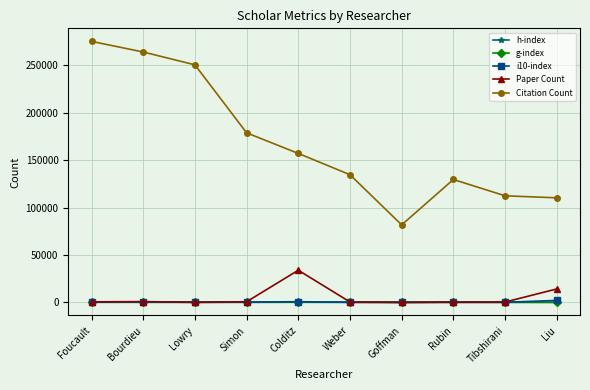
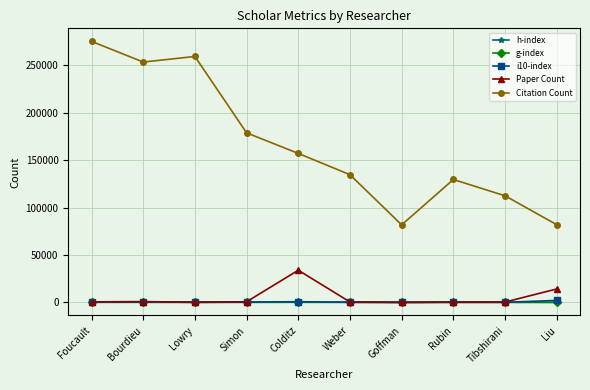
Citation Count, Bourdieu: 260000 -> 250000
Citation Count, Lowry: 250000 -> 260000
Citation Count, Liu: 110000 -> 80000
